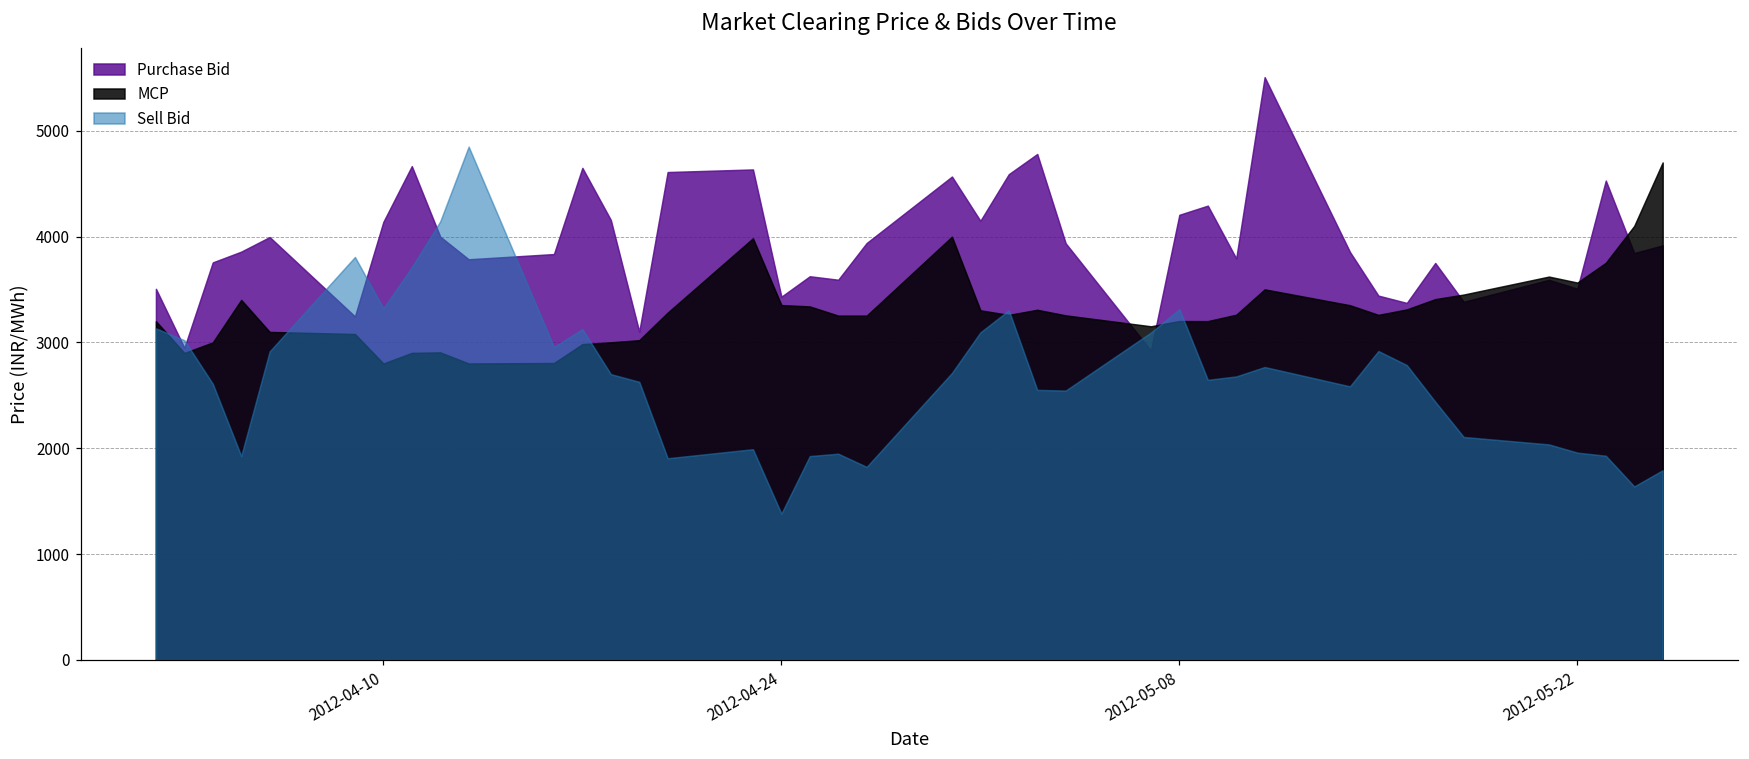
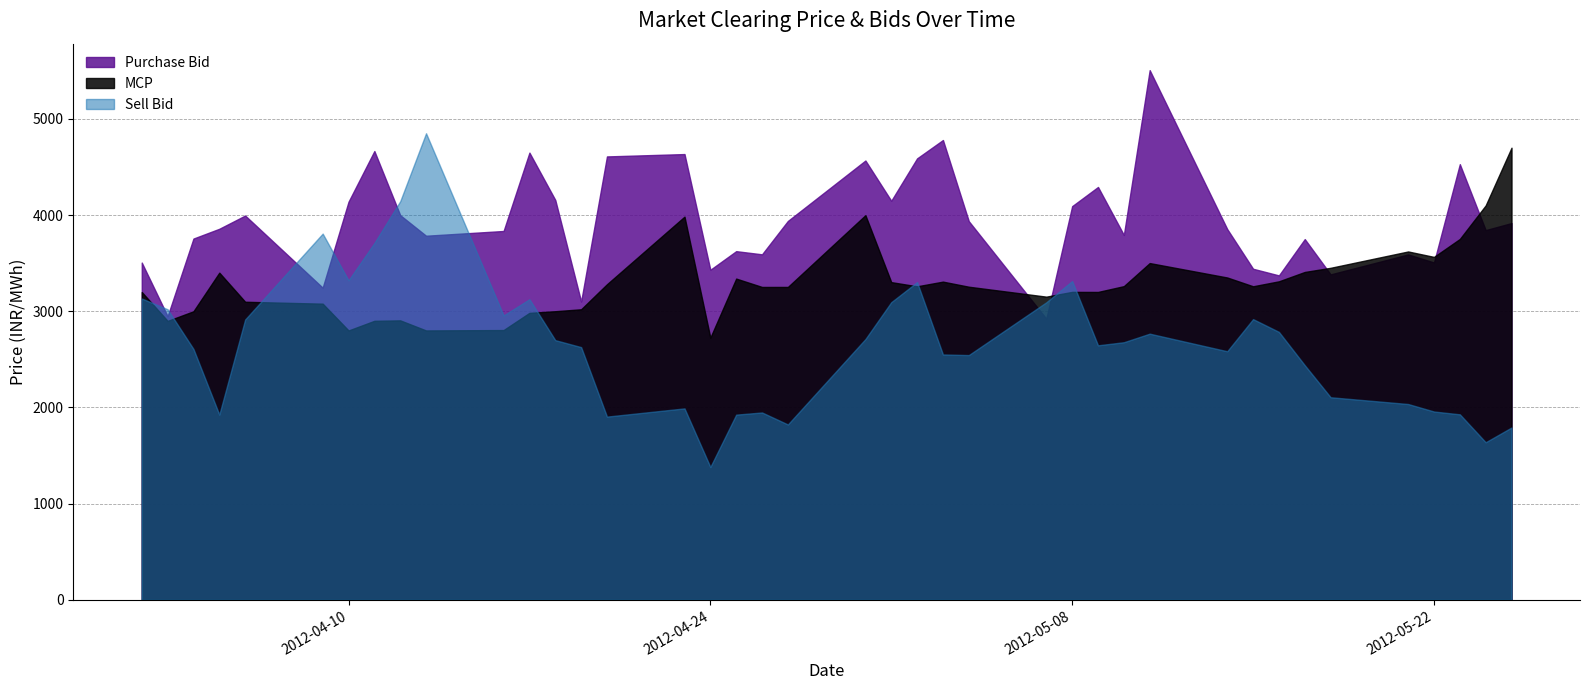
MCP, 2012-04-24: 3400 -> 2700
Purchase Bid, 2012-05-08: 4200 -> 4100
